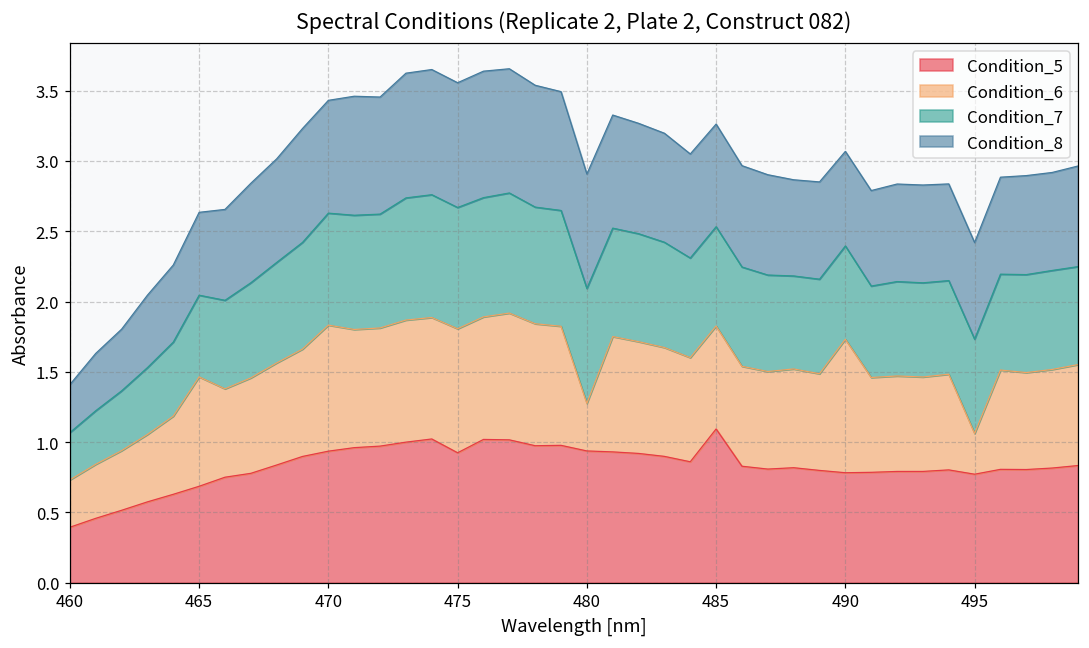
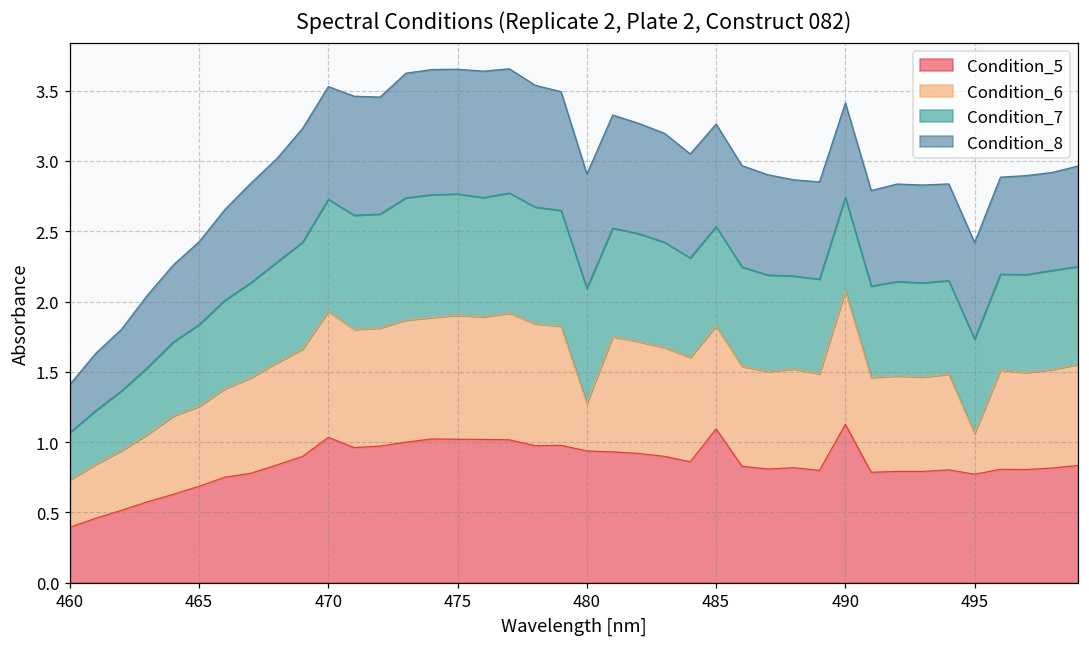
Condition_6, 465: 0.78 -> 0.57
Condition_5, 470: 0.94 -> 1.03
Condition_5, 475: 0.92 -> 1.02
Condition_5, 490: 0.78 -> 1.13
